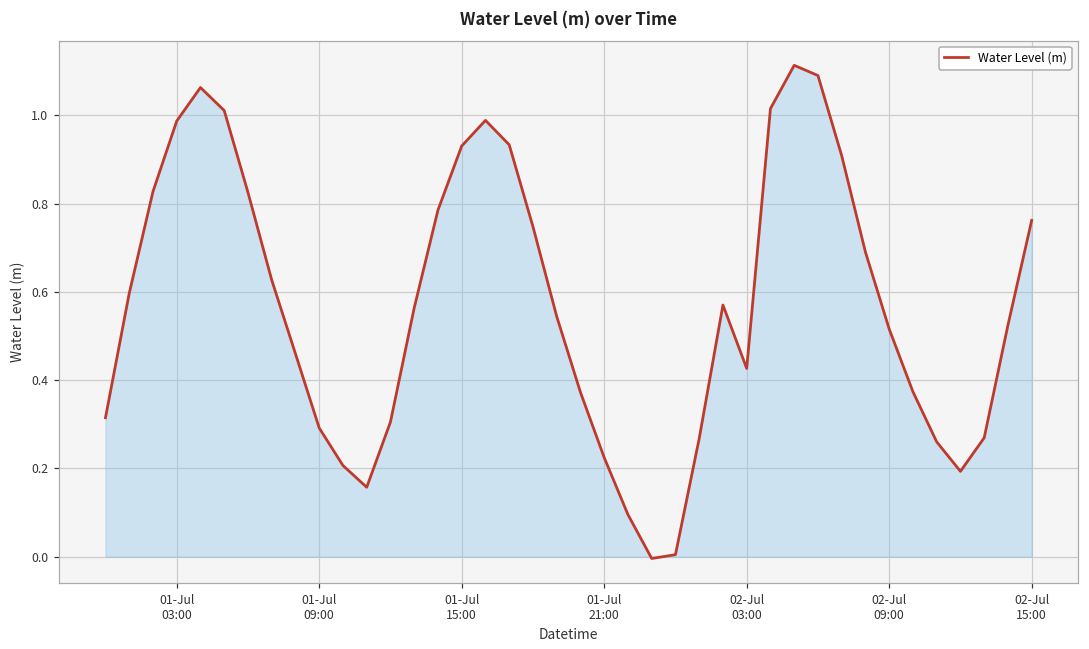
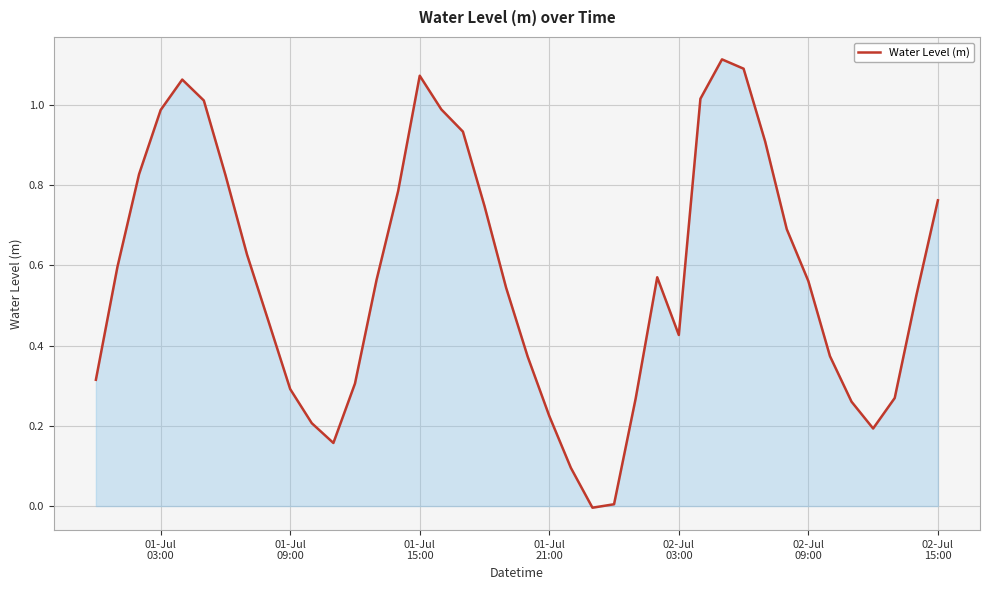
Water Level (m), 01-Jul 15:00: 0.93 -> 1.07
Water Level (m), 02-Jul 09:00: 0.52 -> 0.56
